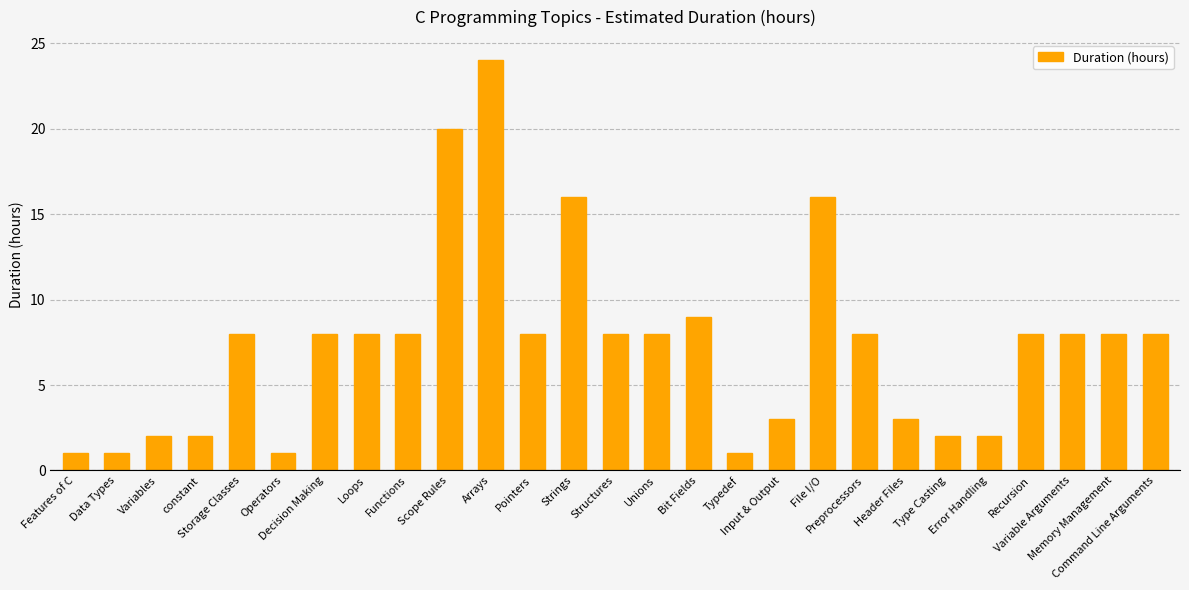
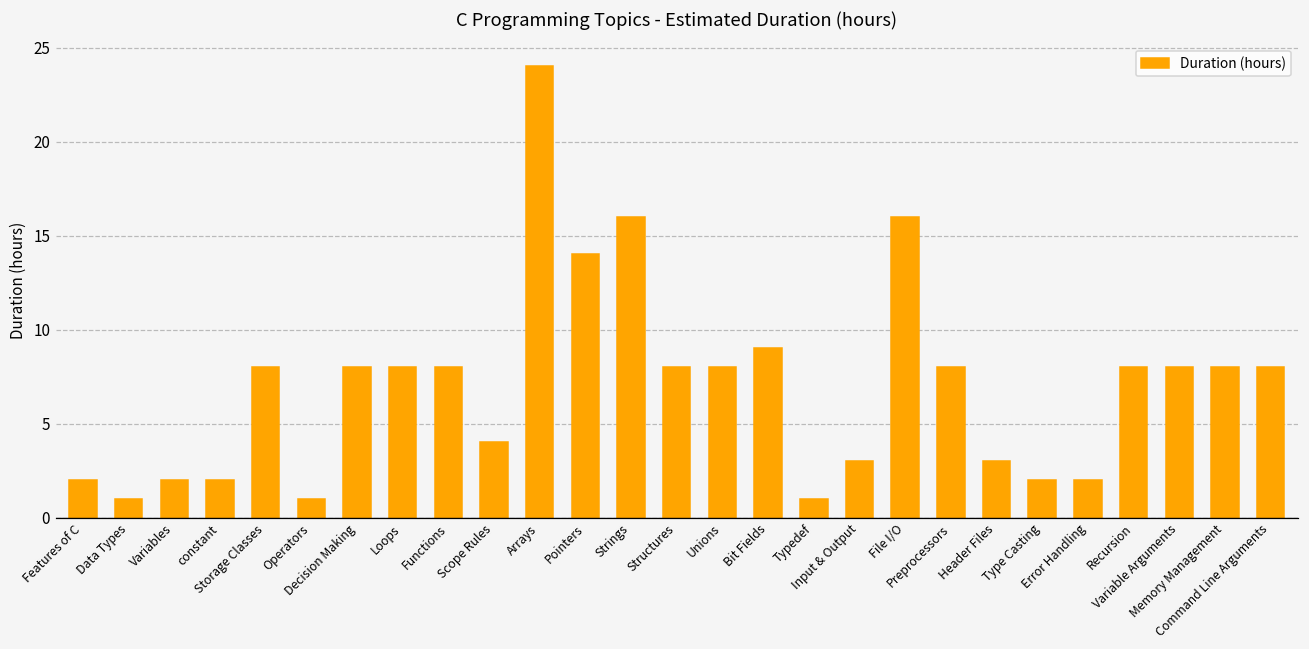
Features of C: 1 -> 2
Scope Rules: 20 -> 4
Pointers: 8 -> 14
